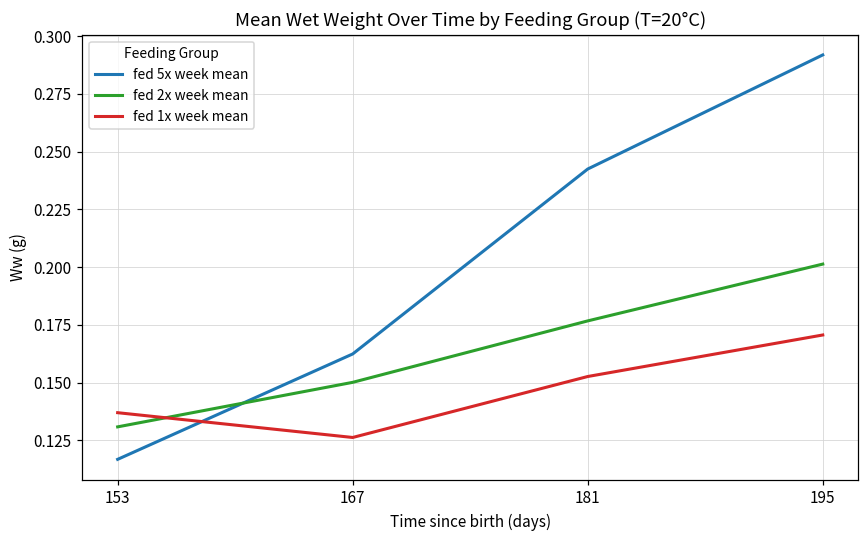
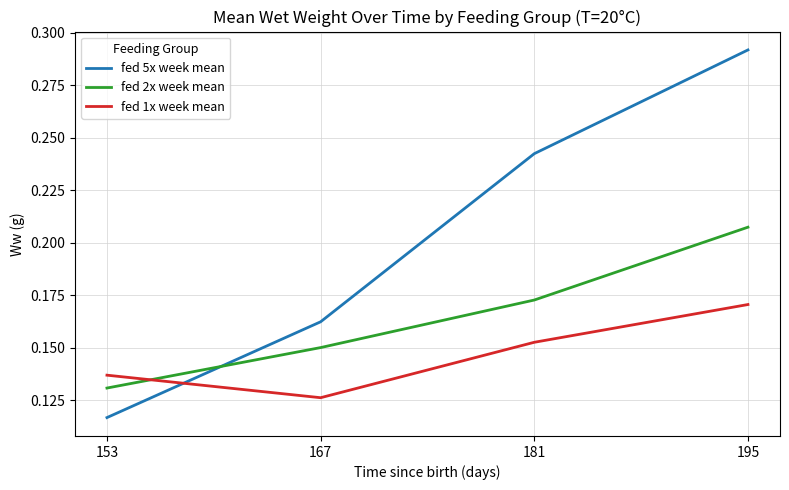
fed 2x week mean, 181: 0.177 -> 0.173
fed 2x week mean, 195: 0.201 -> 0.207
